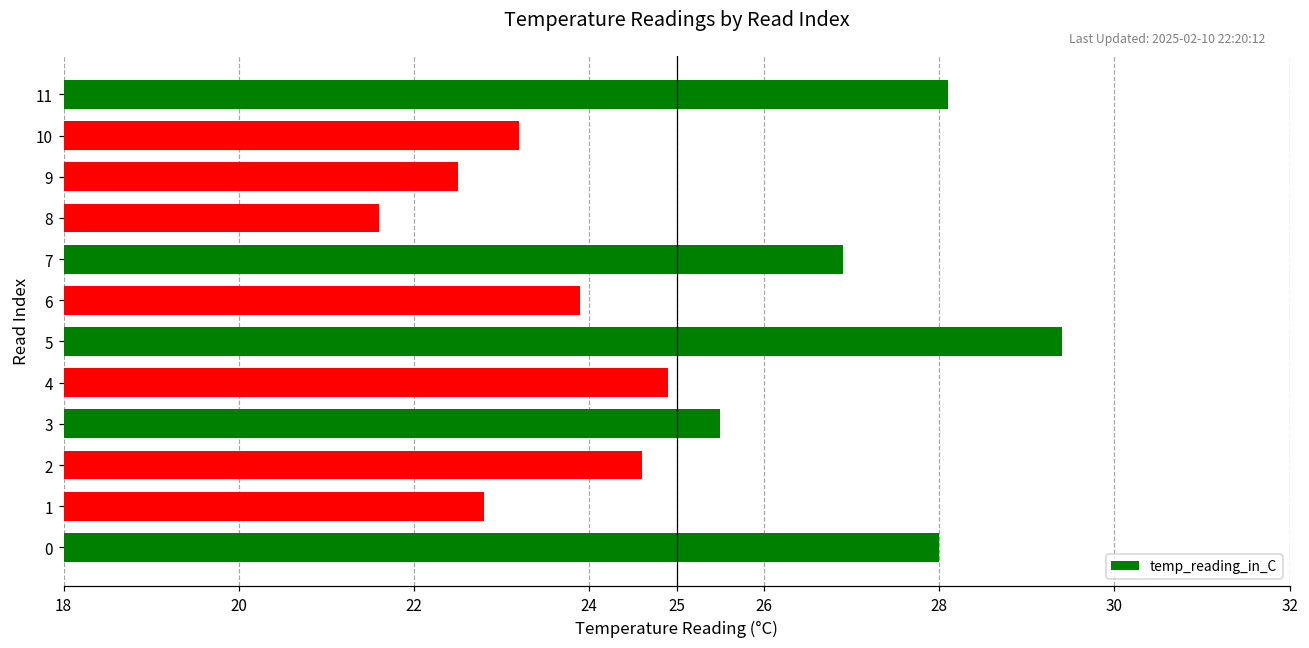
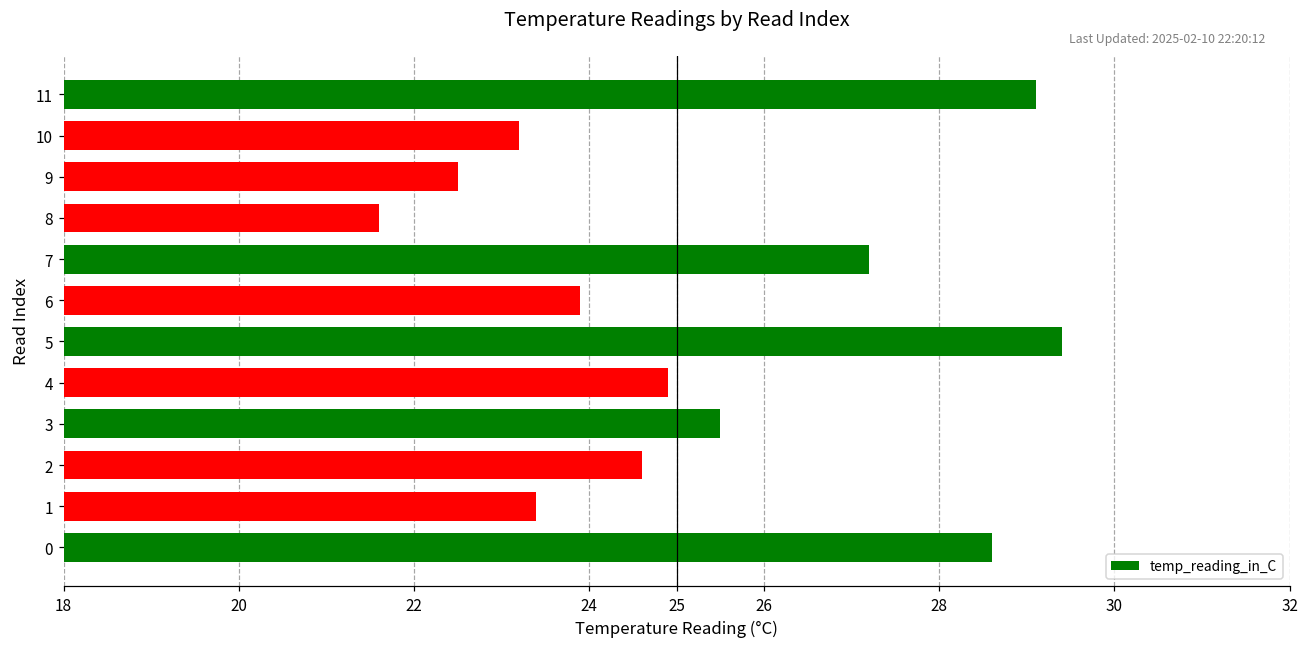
11: 28.1 -> 29.1
7: 26.9 -> 27.2
1: 22.8 -> 23.4
0: 28.0 -> 28.6
